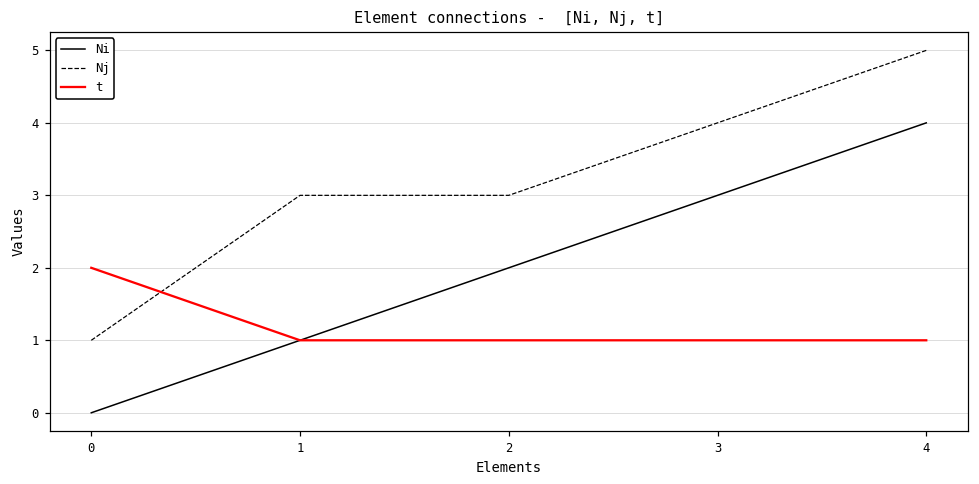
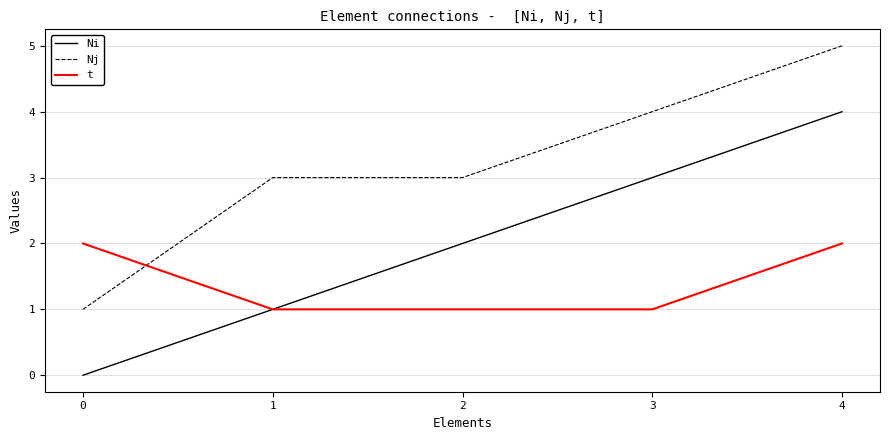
t, 4: 1 -> 2
